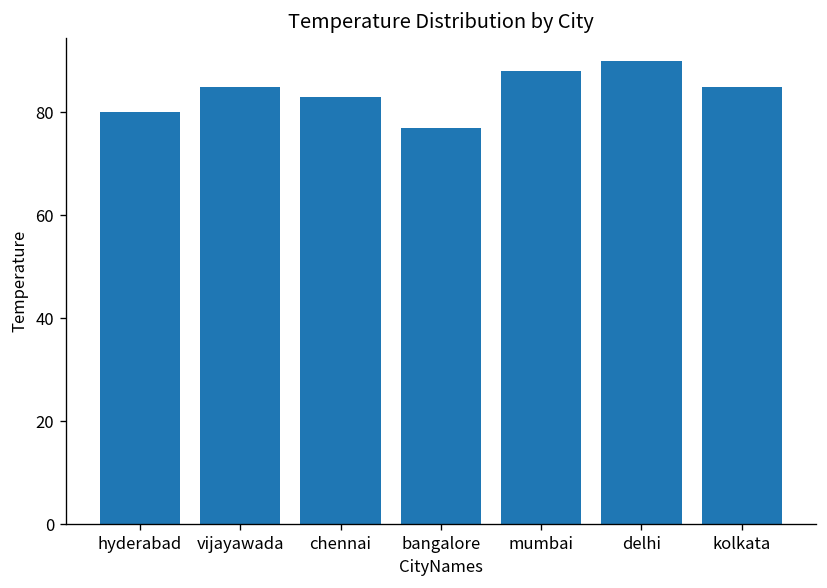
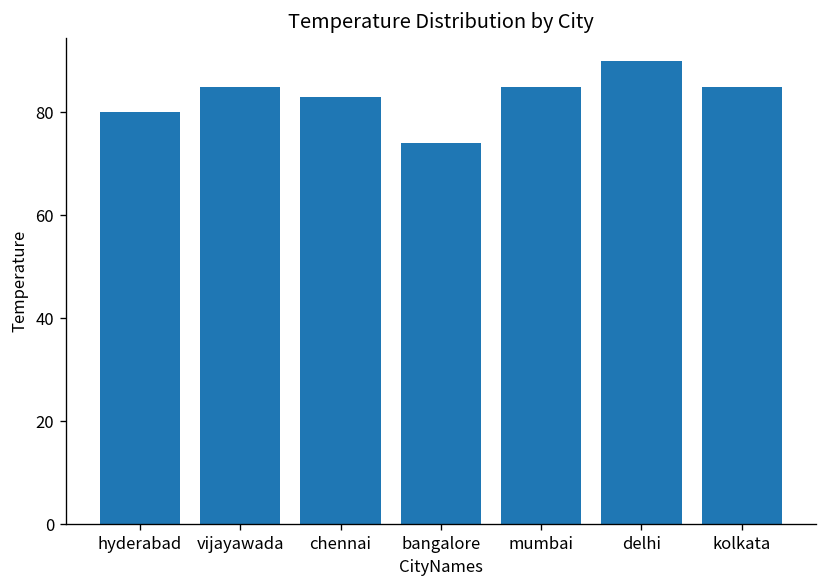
bangalore: 77 -> 74
mumbai: 88 -> 85
